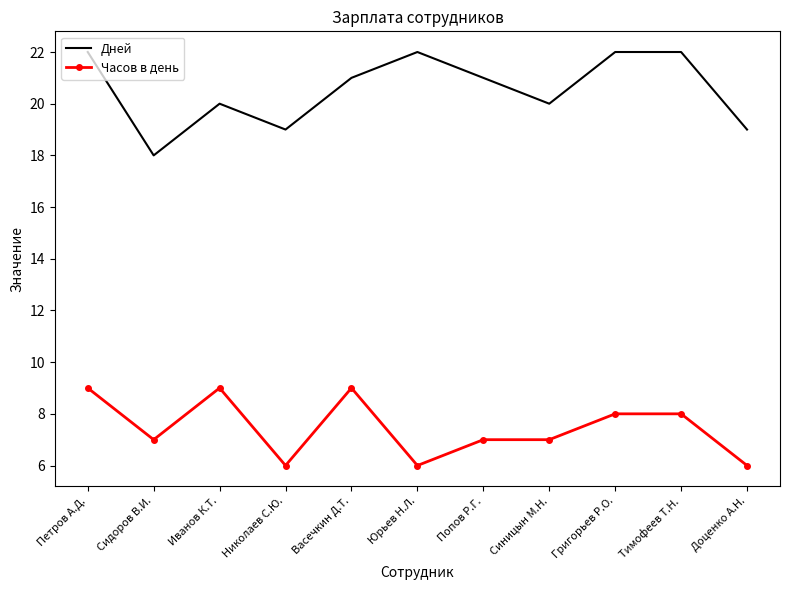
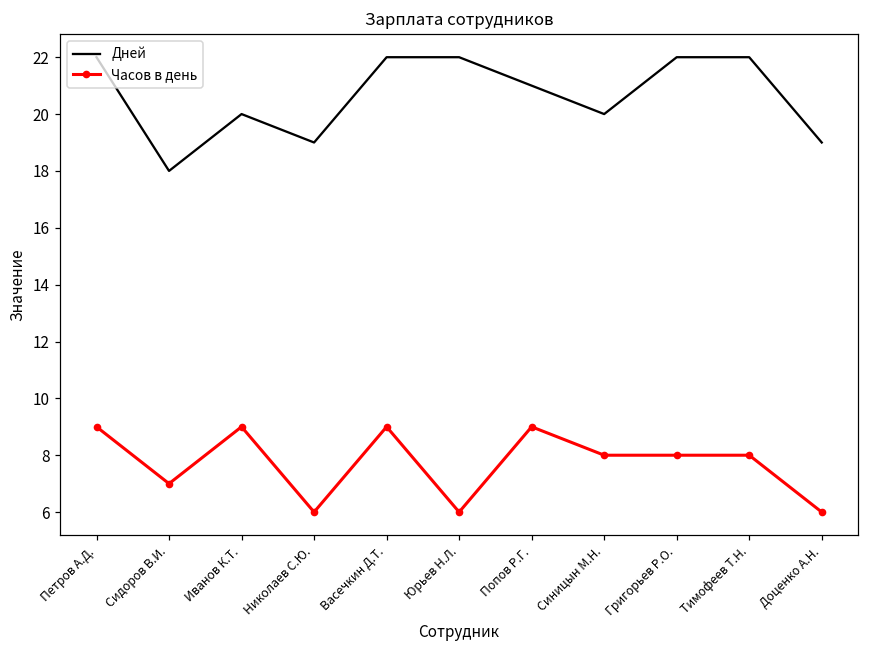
Дней, Васечкин Д.Т.: 21 -> 22
Часов в день, Попов Р.Г.: 7 -> 9
Часов в день, Синицын М.Н.: 7 -> 8
